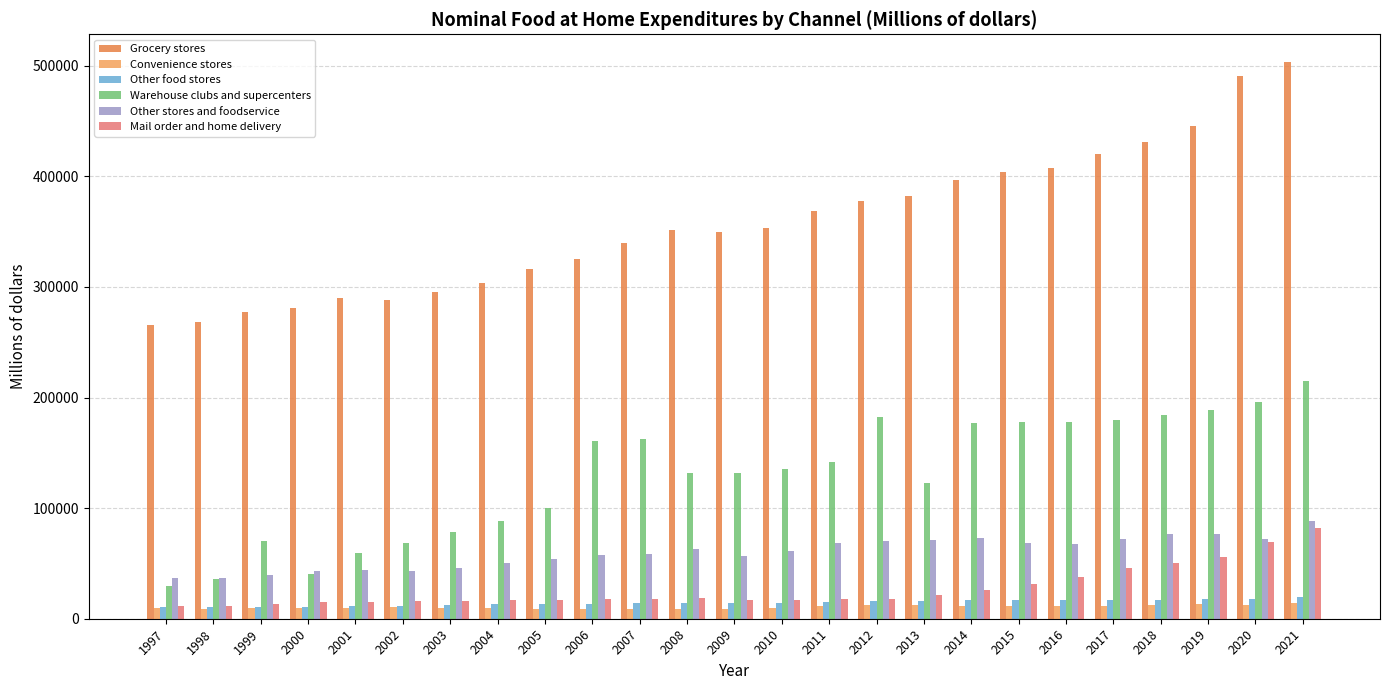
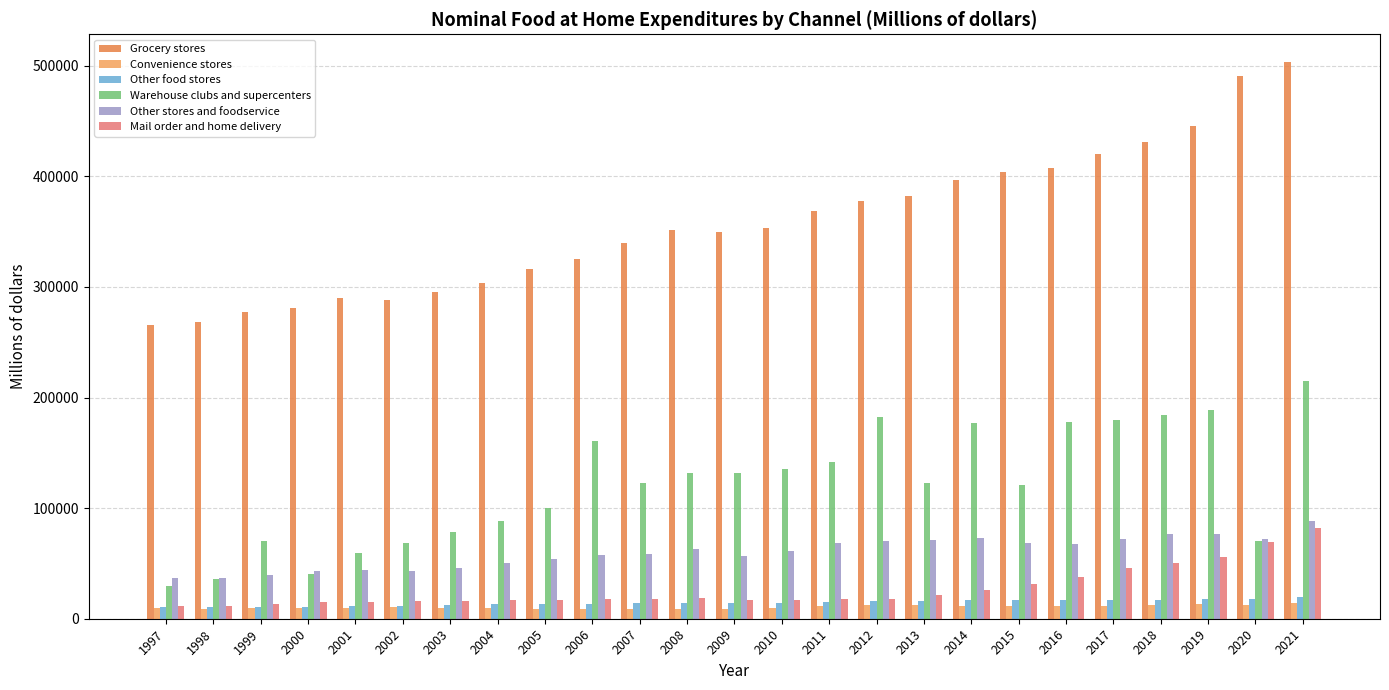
Warehouse clubs and supercenters, 2007: 162000 -> 123000
Warehouse clubs and supercenters, 2015: 178000 -> 121000
Warehouse clubs and supercenters, 2020: 196000 -> 71000
